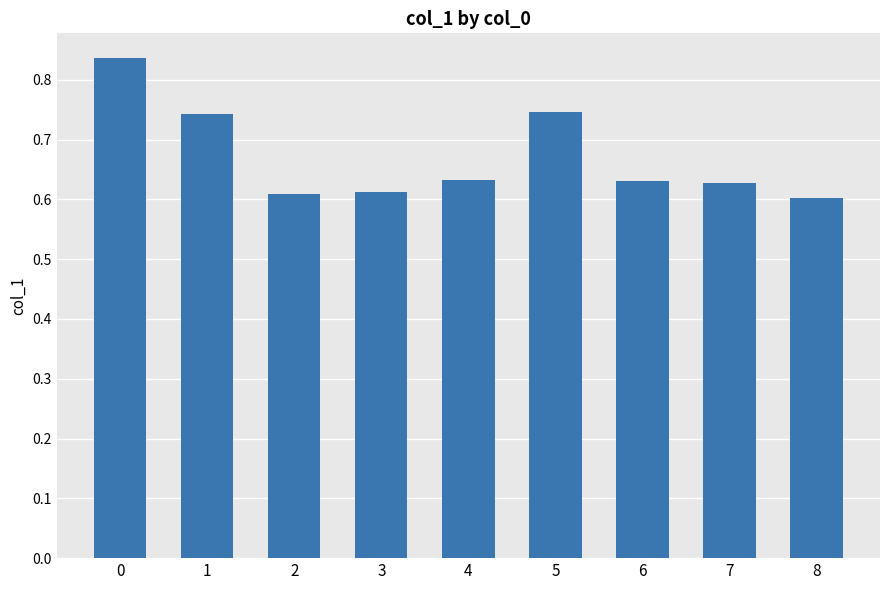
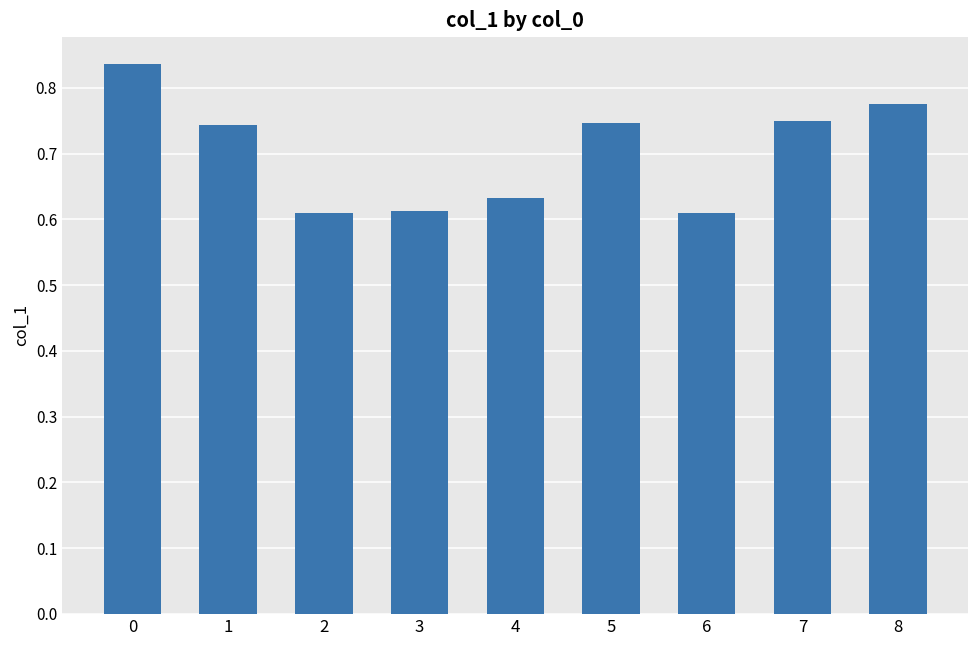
6: 0.63 -> 0.61
7: 0.63 -> 0.75
8: 0.60 -> 0.78
